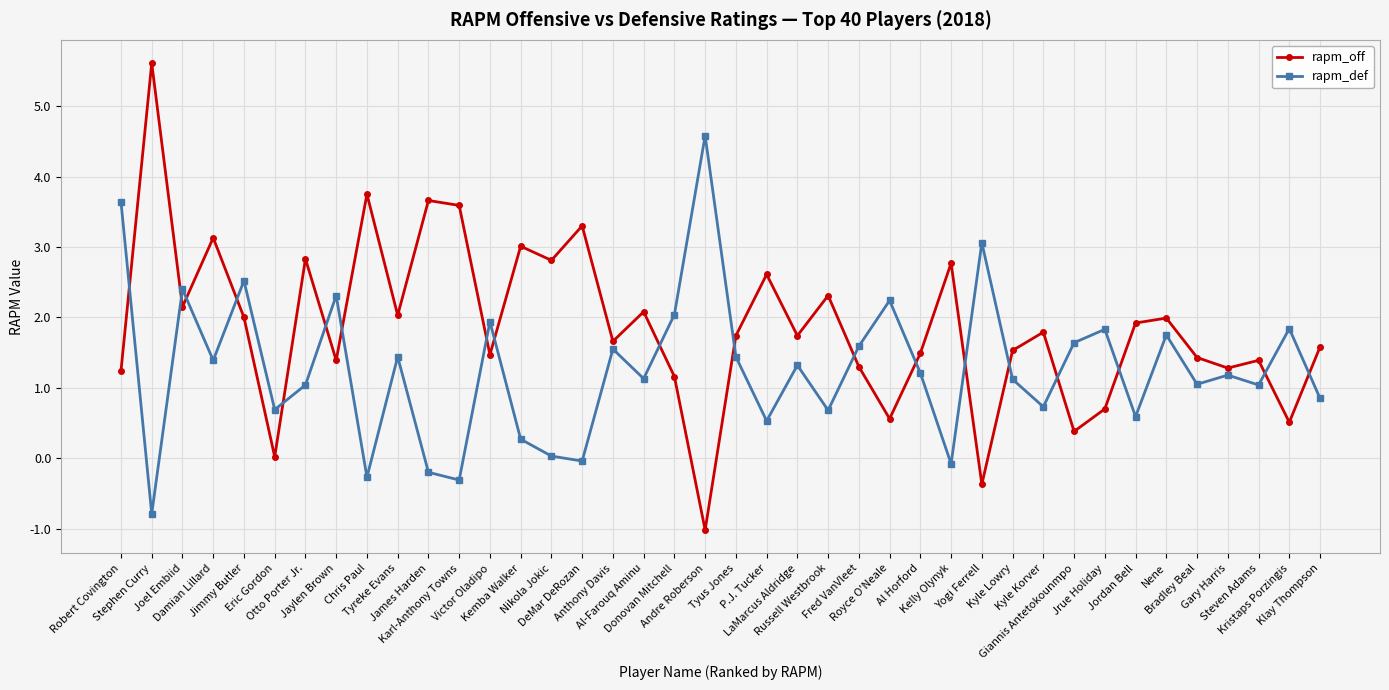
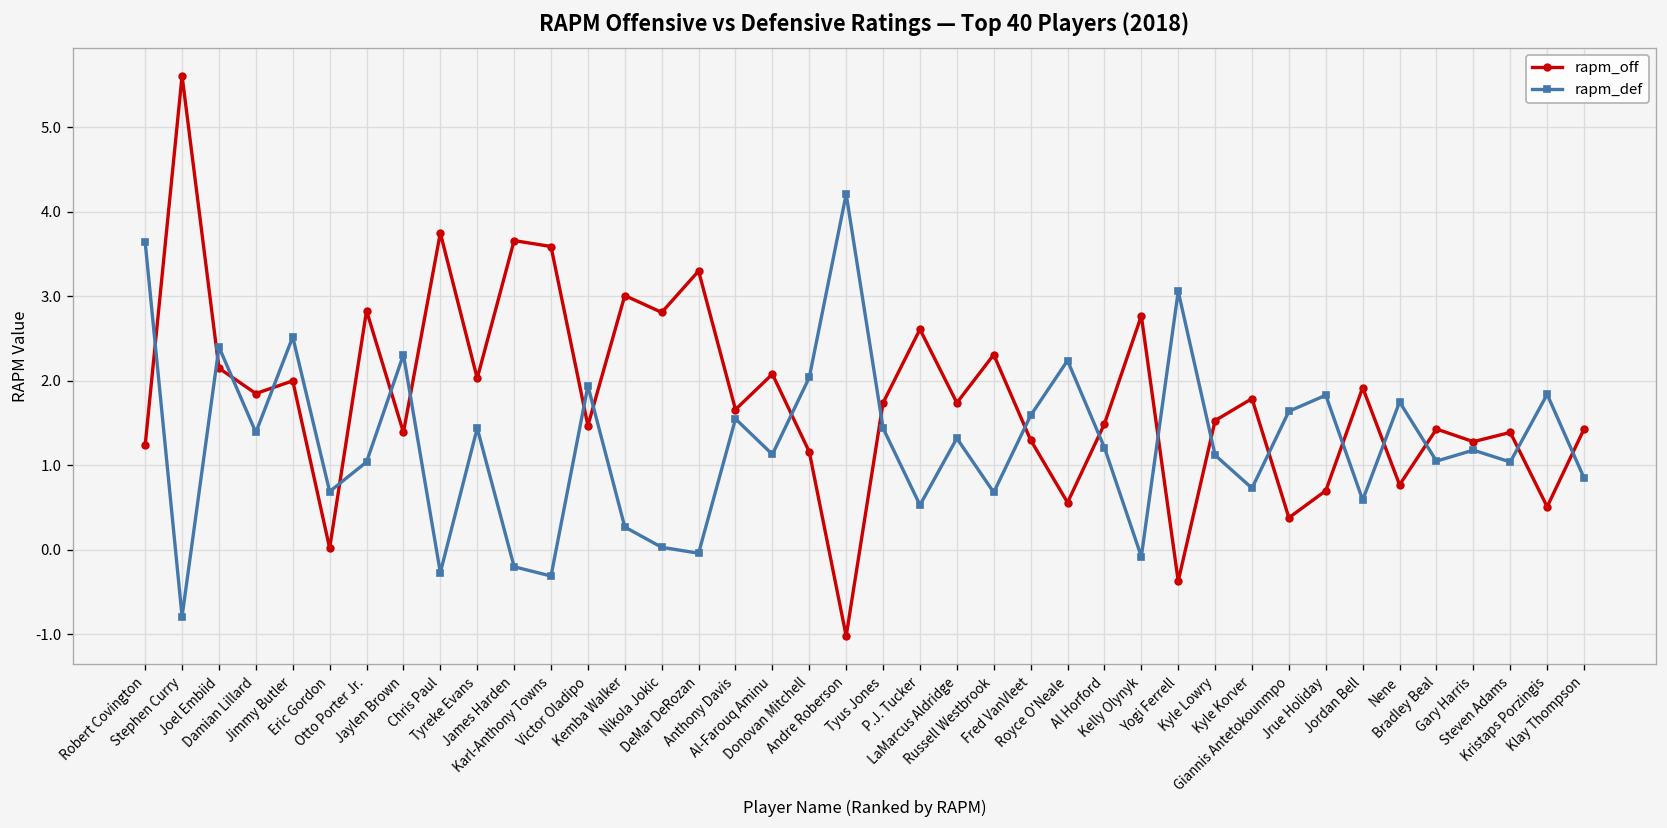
rapm_off, Damian Lillard: 3.1 -> 1.9
rapm_def, Andre Roberson: 4.6 -> 4.2
rapm_off, Nene: 2.0 -> 0.8
rapm_off, Klay Thompson: 1.6 -> 1.4
